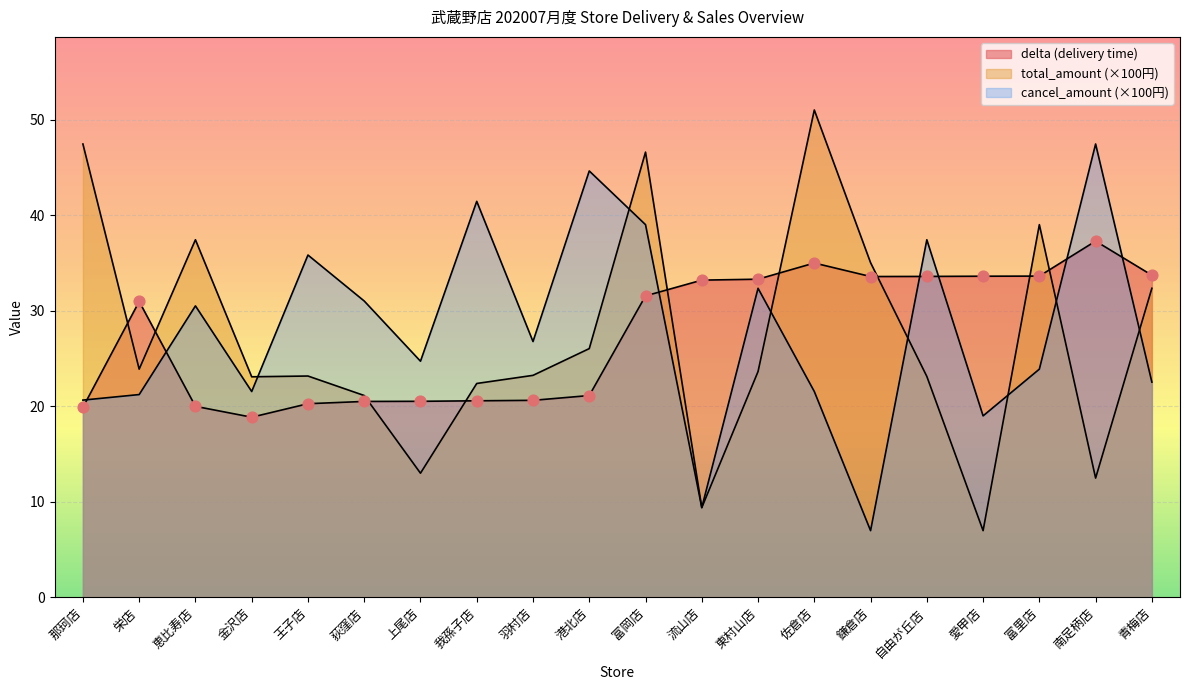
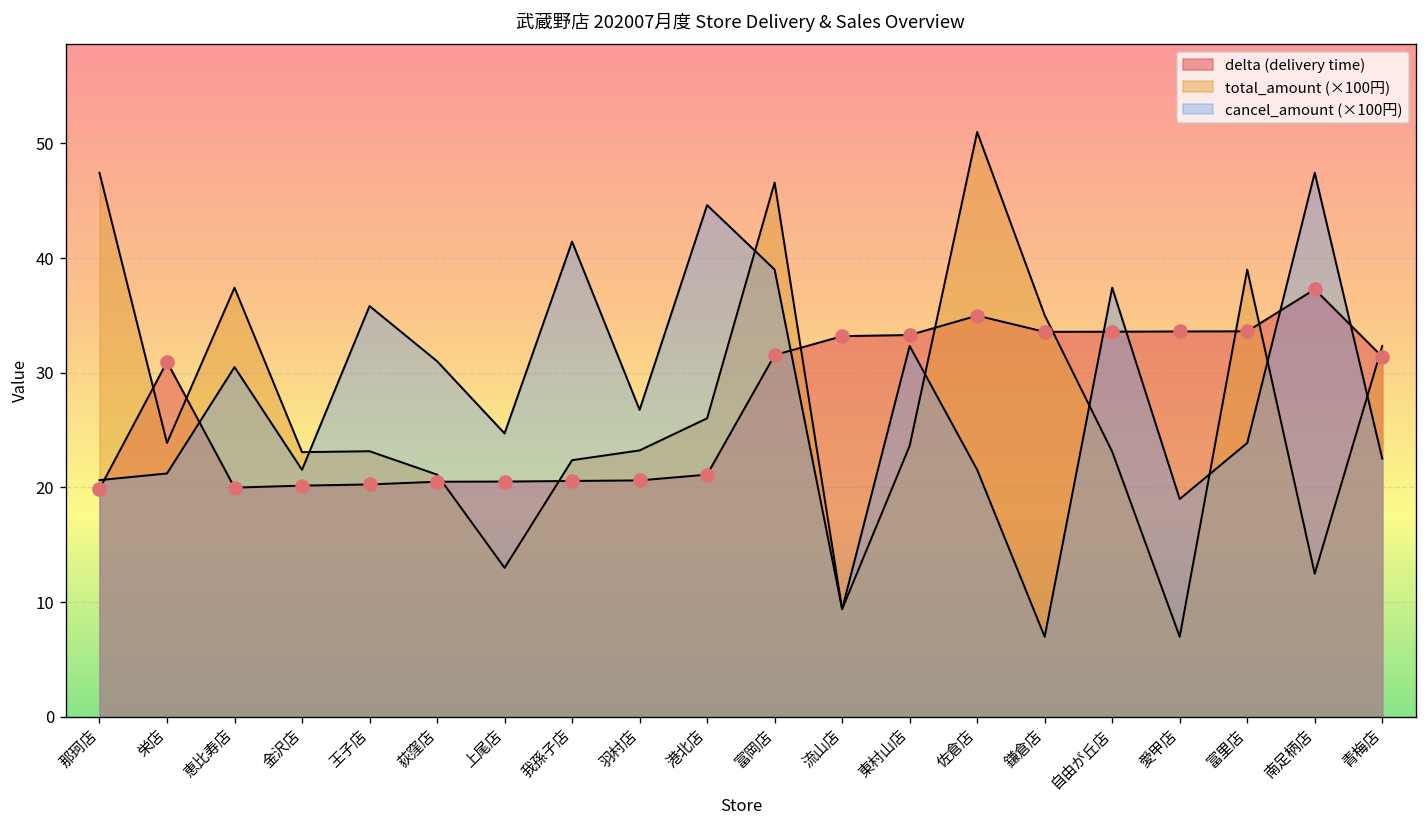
delta (delivery time), 金沢店: 19 -> 20
delta (delivery time), 青梅店: 34 -> 31
